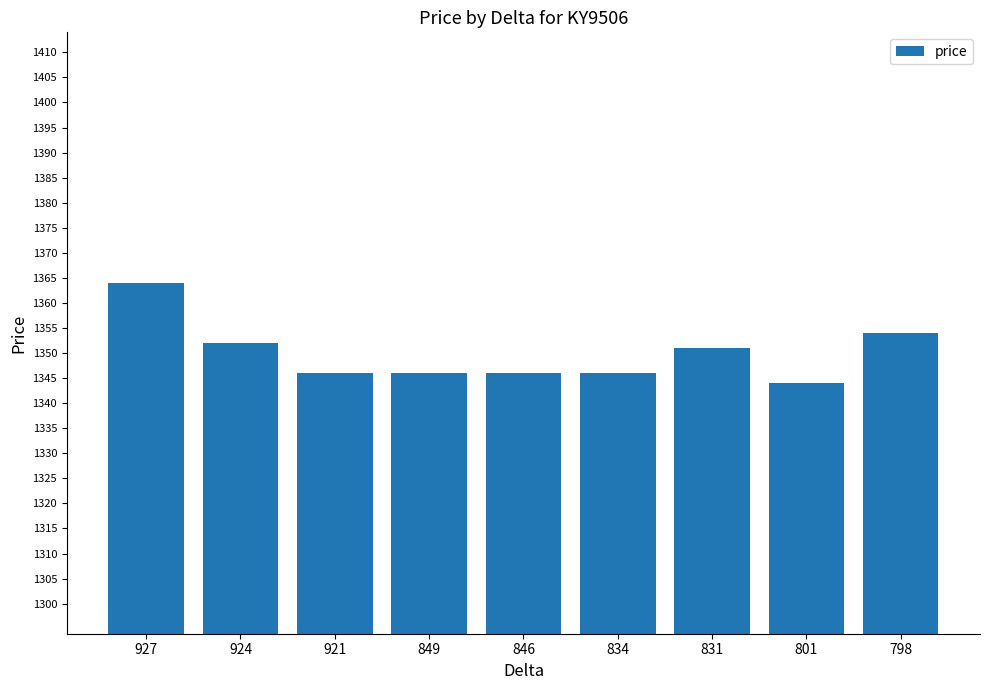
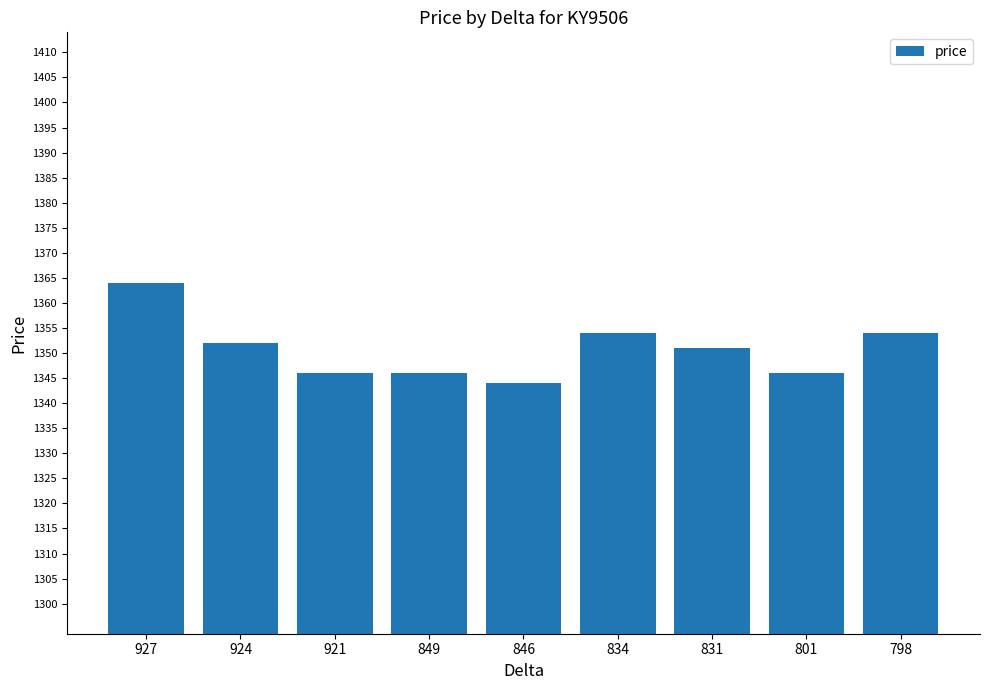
846: 1346 -> 1344
834: 1346 -> 1354
801: 1344 -> 1346
